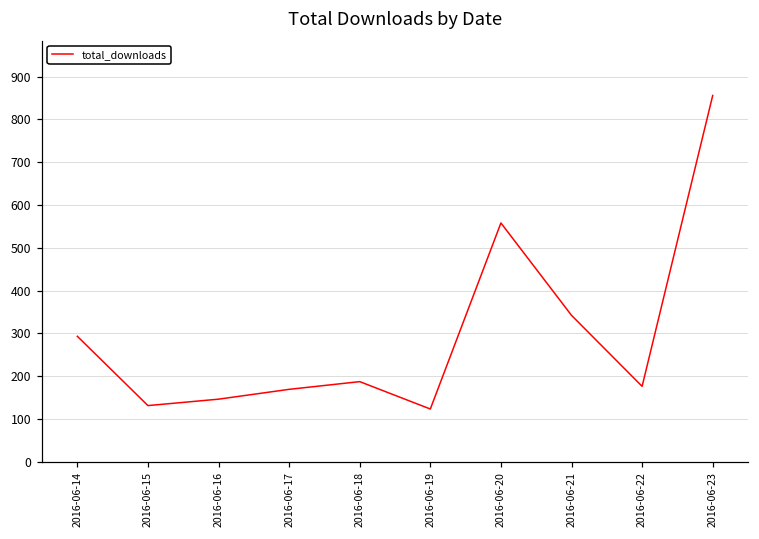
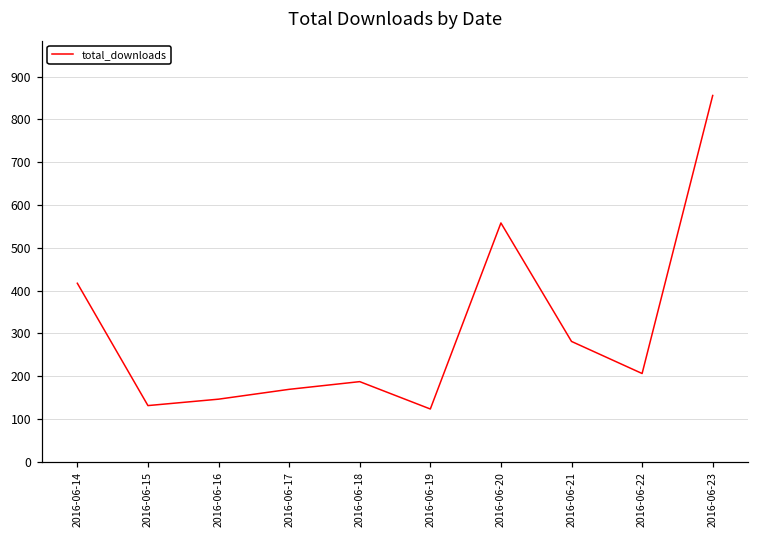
2016-06-14: 290 -> 420
2016-06-21: 340 -> 280
2016-06-22: 180 -> 210
